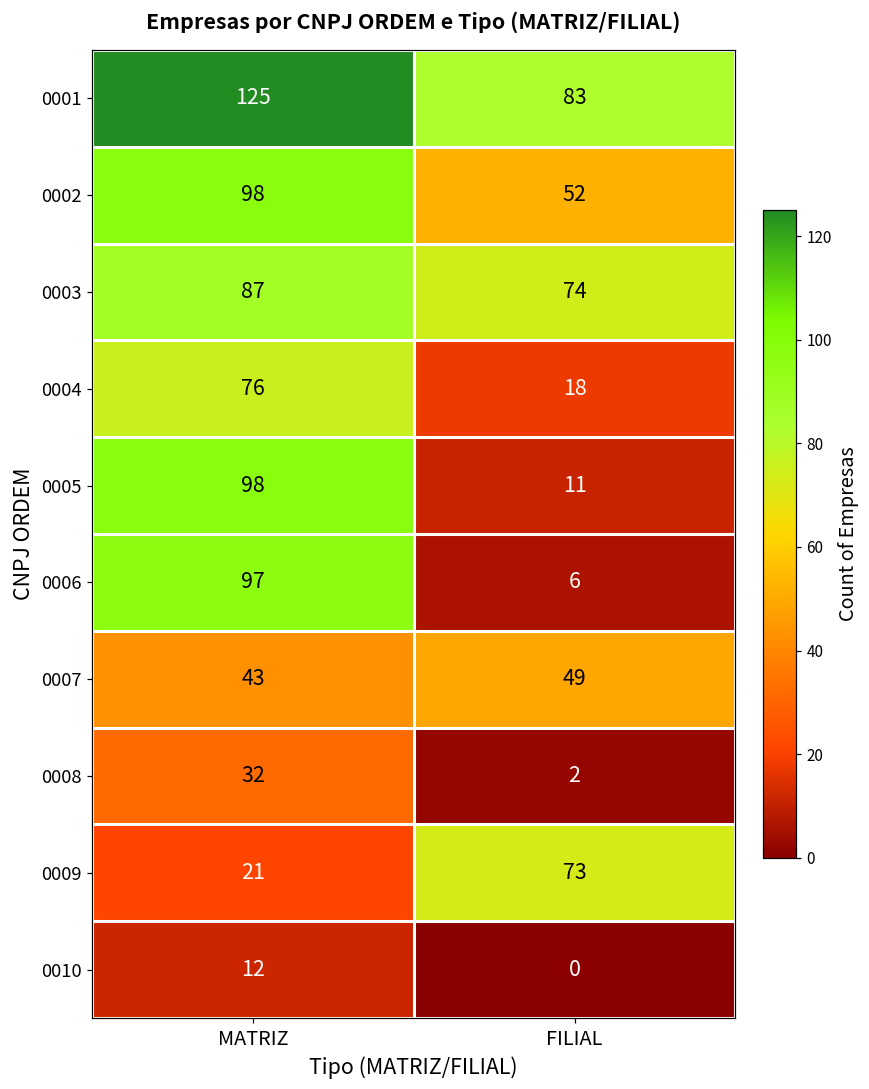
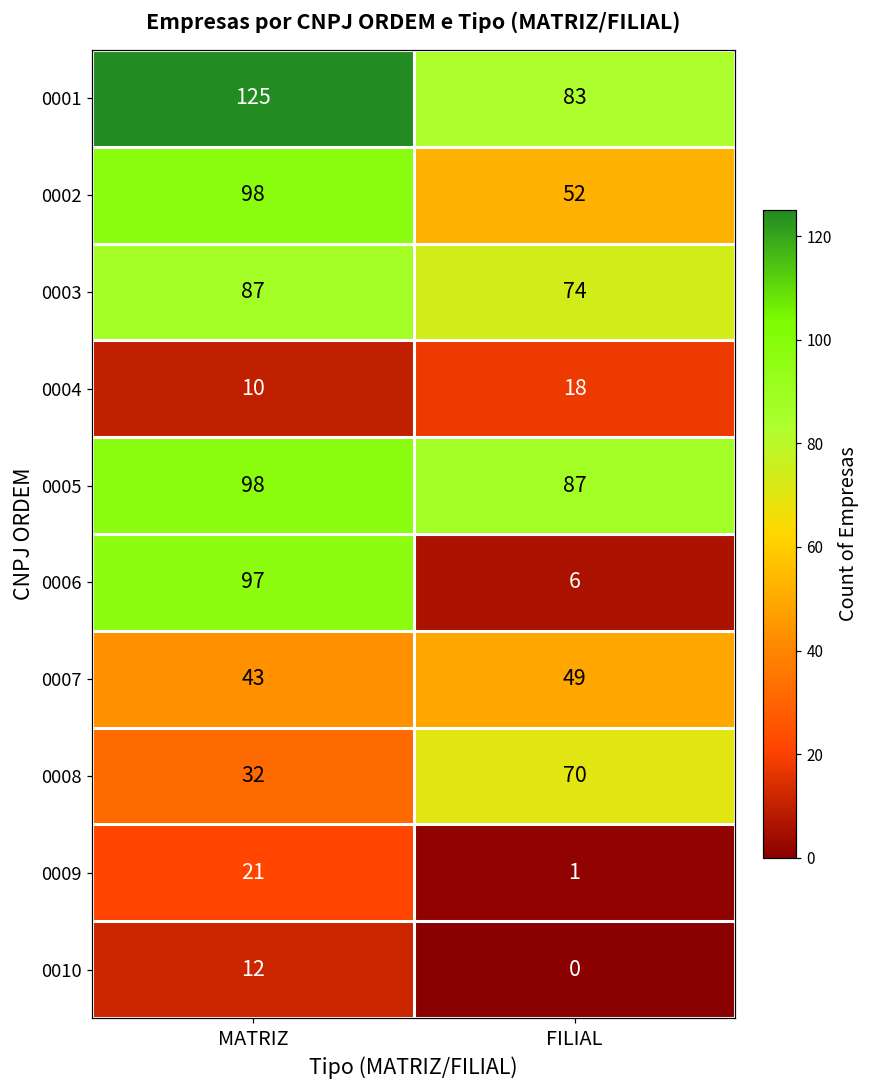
0004, MATRIZ: 76 -> 10
0005, FILIAL: 11 -> 87
0008, FILIAL: 2 -> 70
0009, FILIAL: 73 -> 1
